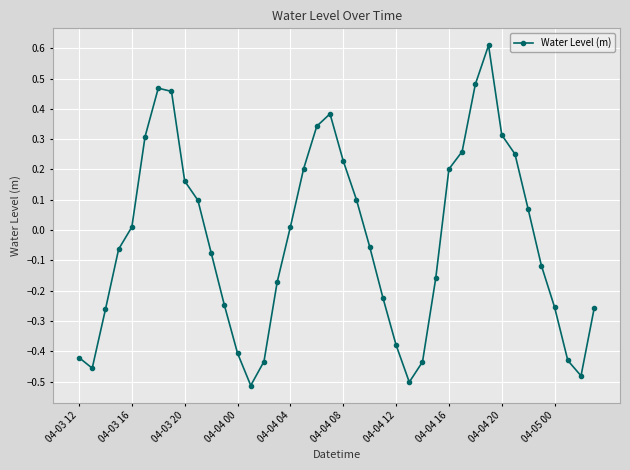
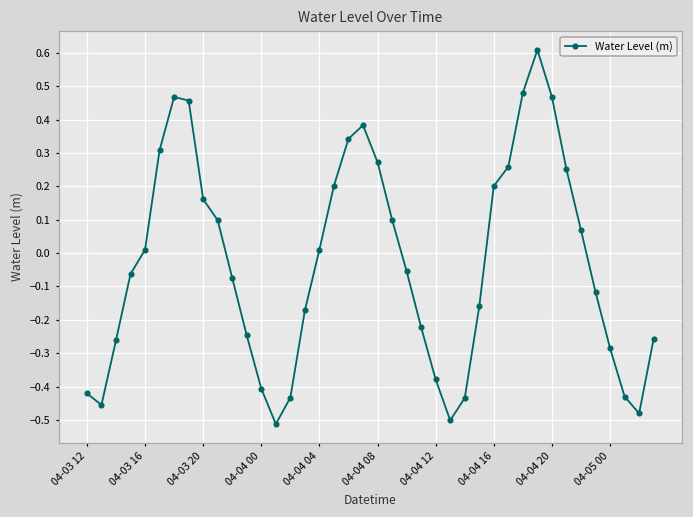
04-04 08: 0.23 -> 0.27
04-04 20: 0.31 -> 0.47
04-05 00: -0.25 -> -0.29
